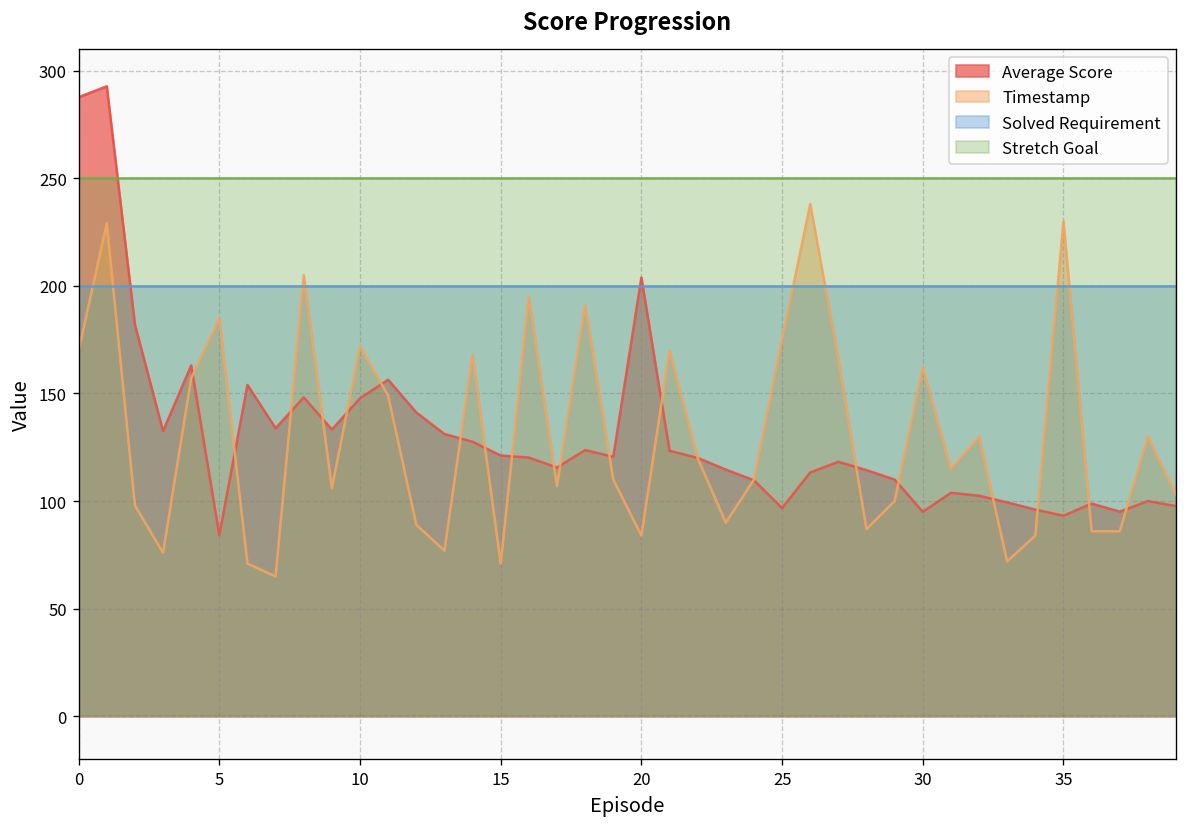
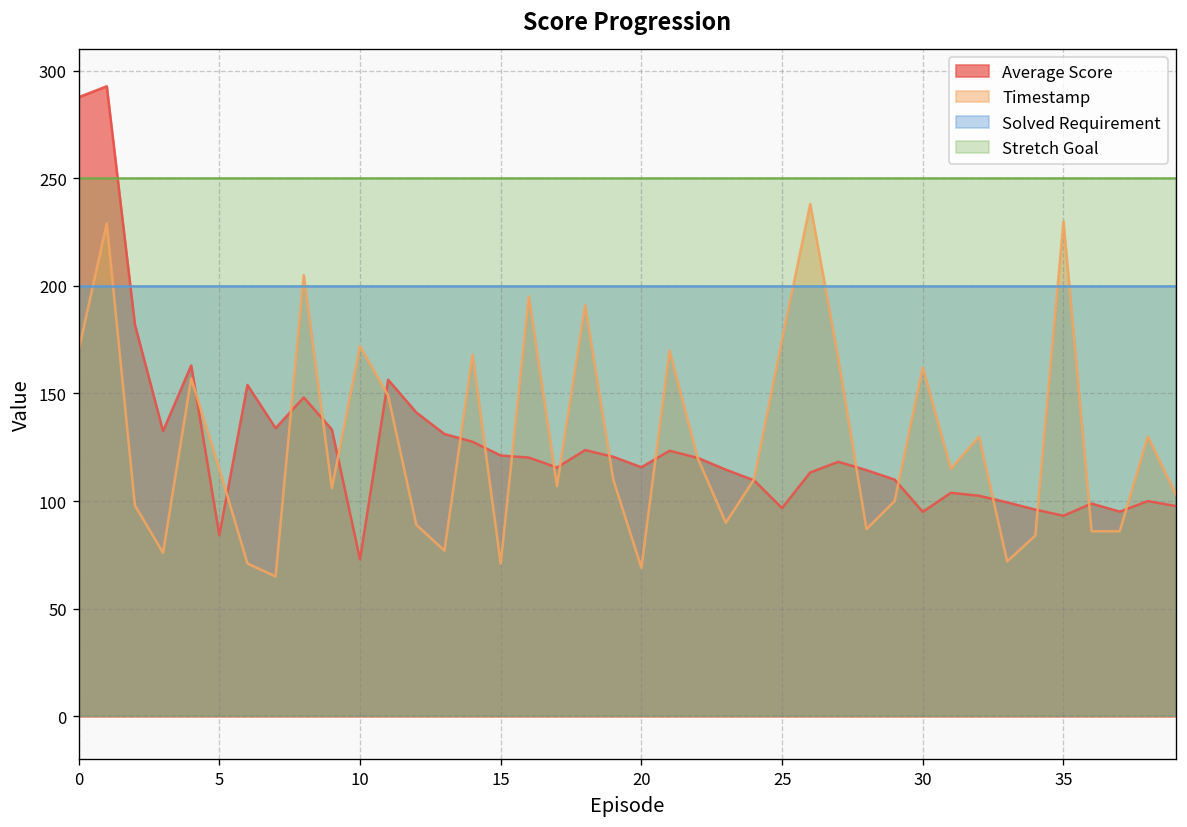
Timestamp, 5: 185 -> 115
Average Score, 10: 148 -> 73
Average Score, 20: 204 -> 116
Timestamp, 20: 84 -> 69
